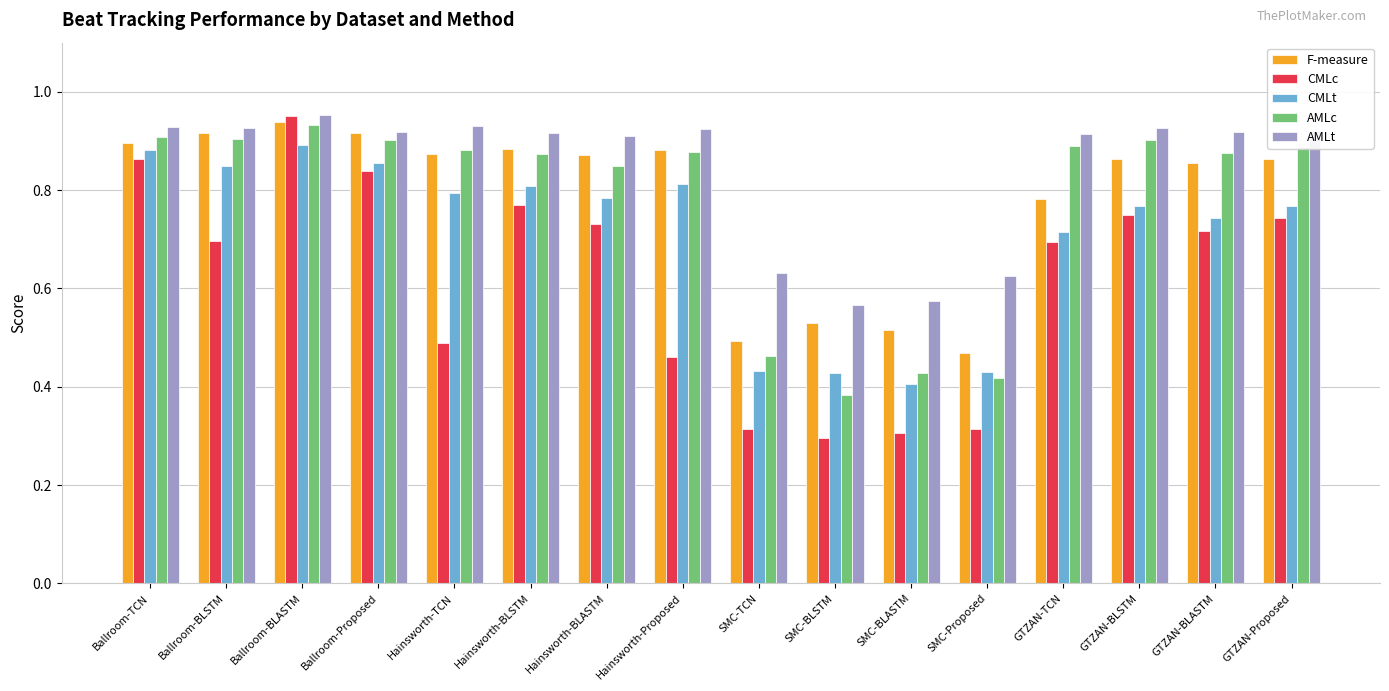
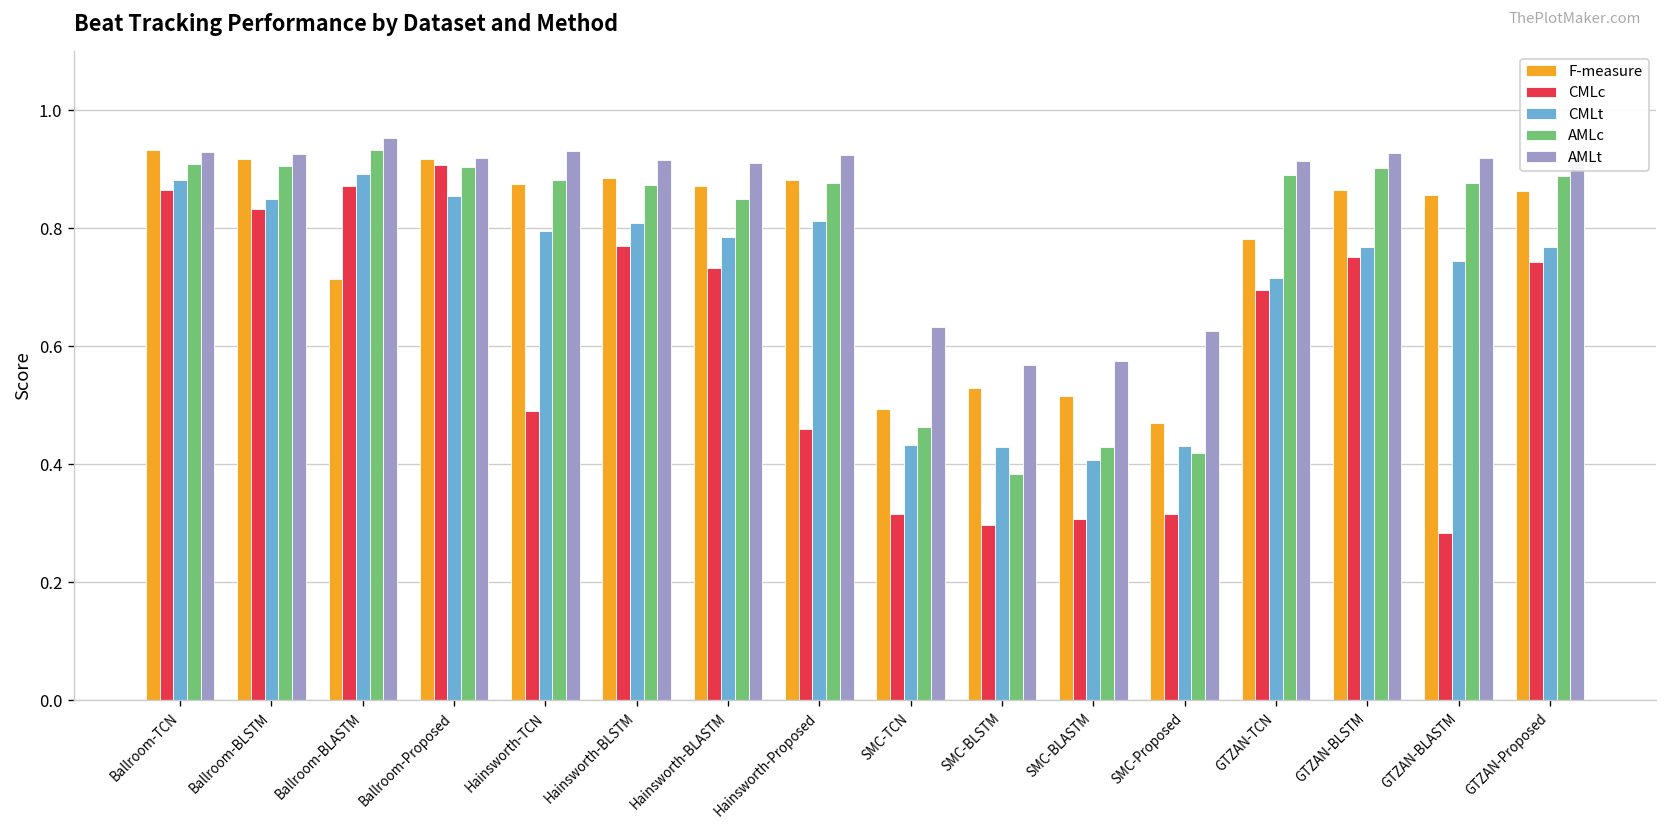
F-measure, Ballroom-TCN: 0.90 -> 0.93
CMLc, Ballroom-BLSTM: 0.70 -> 0.83
F-measure, Ballroom-BLASTM: 0.94 -> 0.71
CMLc, Ballroom-BLASTM: 0.95 -> 0.87
CMLc, Ballroom-Proposed: 0.84 -> 0.91
CMLc, GTZAN-BLASTM: 0.72 -> 0.28
